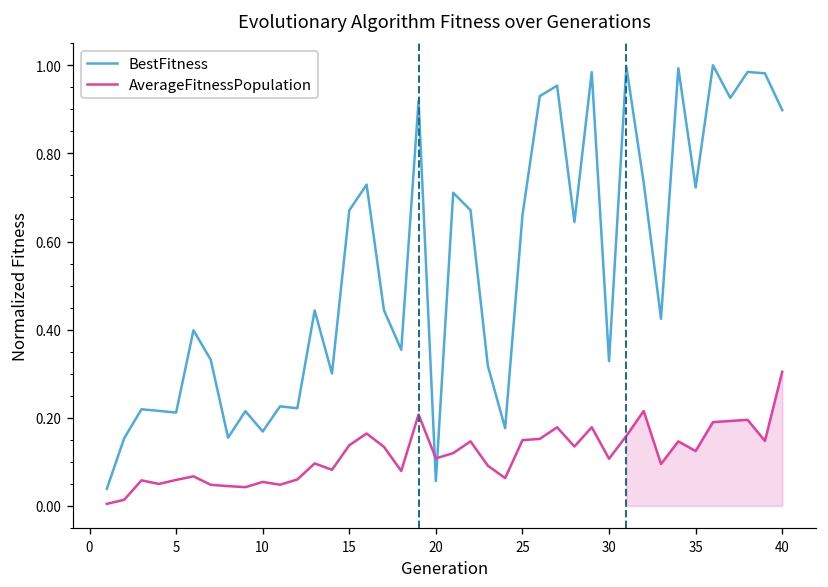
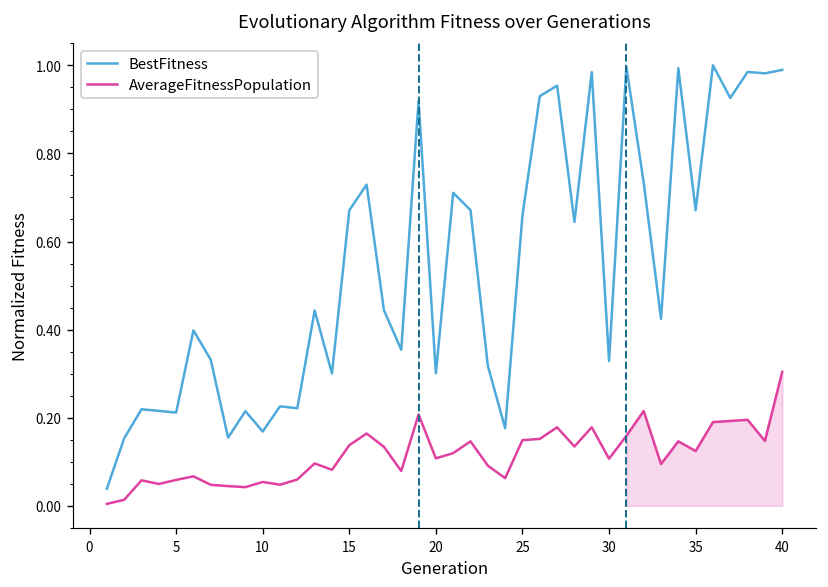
BestFitness, 20: 0.06 -> 0.30
BestFitness, 35: 0.72 -> 0.67
BestFitness, 40: 0.90 -> 0.99
